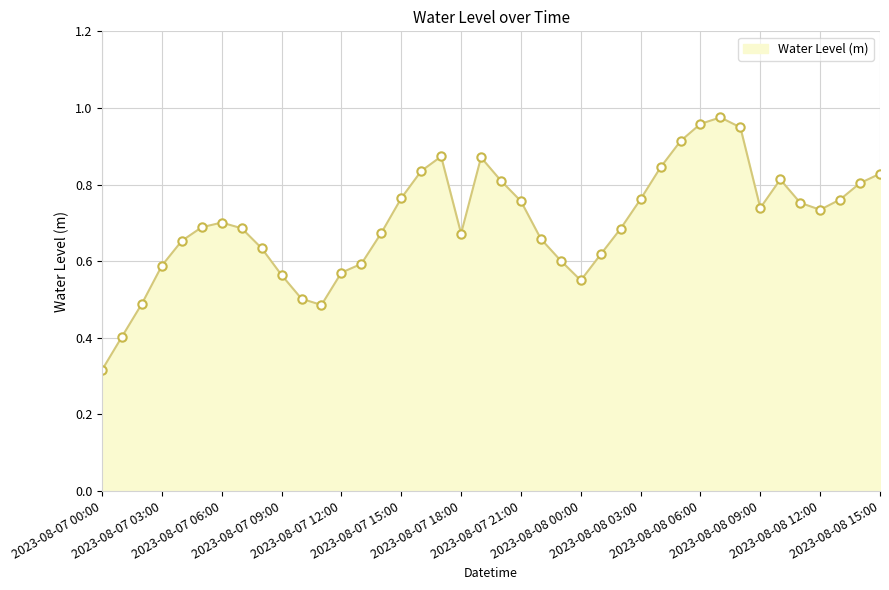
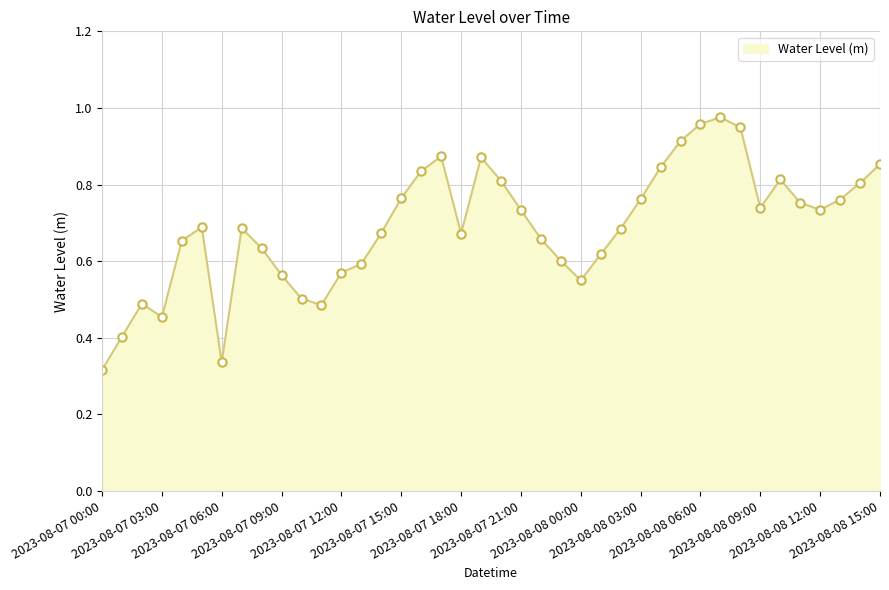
2023-08-07 03:00: 0.59 -> 0.45
2023-08-07 06:00: 0.70 -> 0.34
2023-08-07 21:00: 0.76 -> 0.73
2023-08-08 15:00: 0.83 -> 0.85
